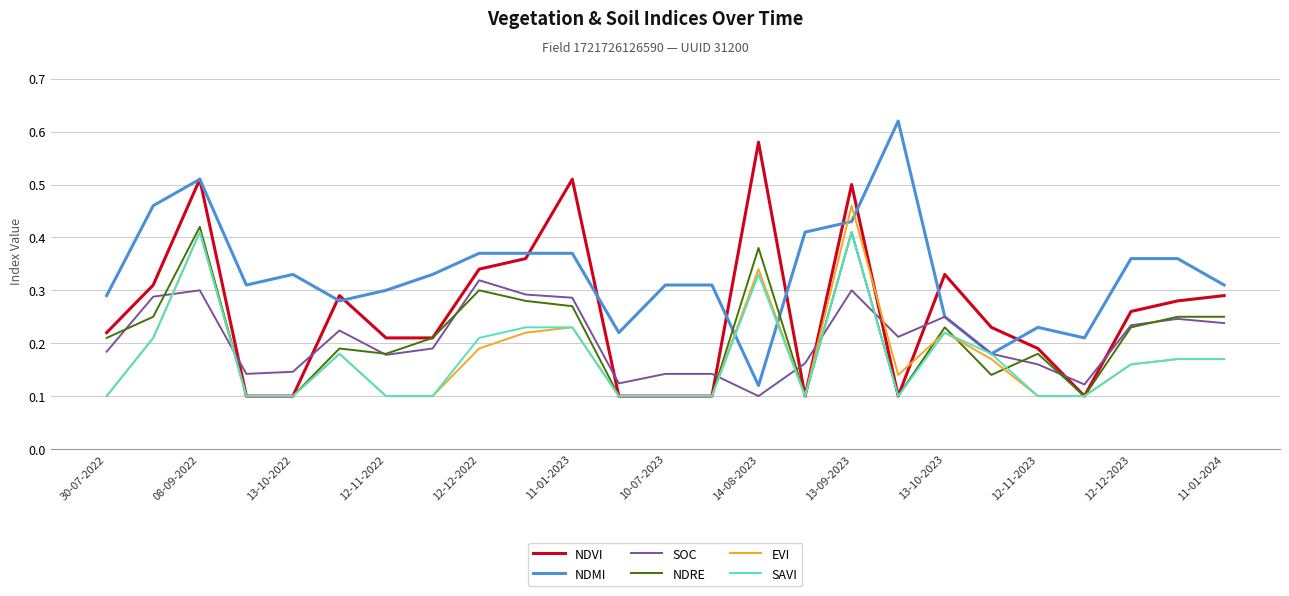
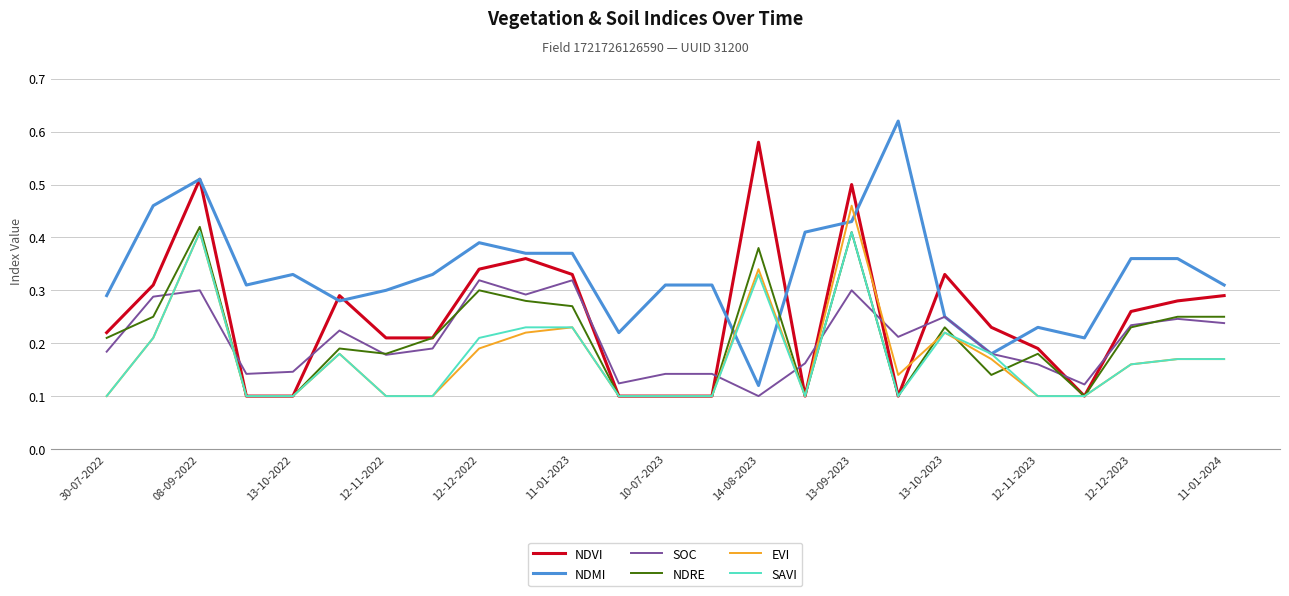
NDMI, 12-12-2022: 0.37 -> 0.39
NDVI, 11-01-2023: 0.51 -> 0.33
SOC, 11-01-2023: 0.29 -> 0.32
